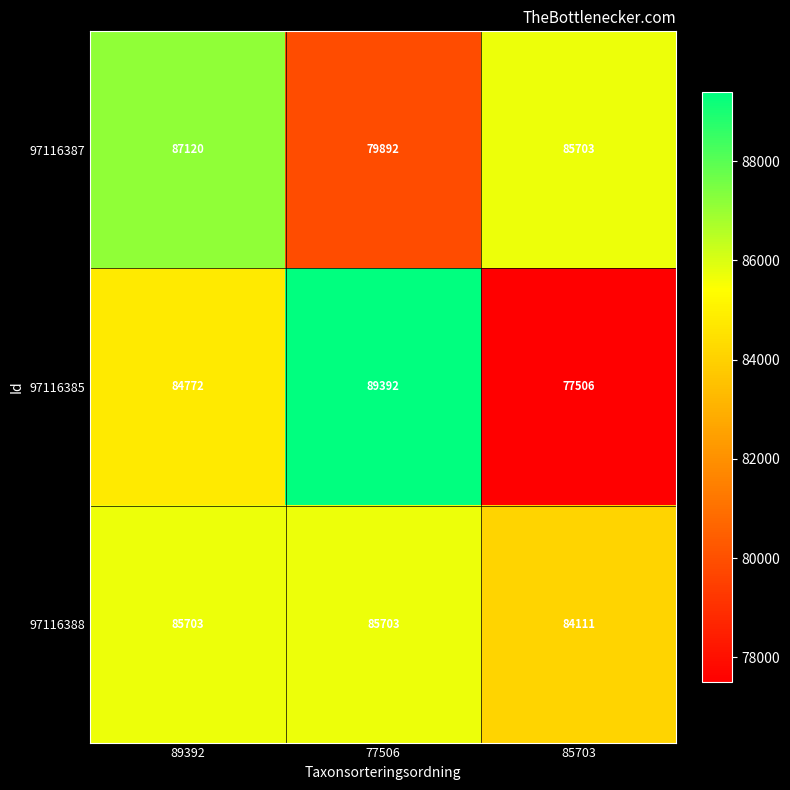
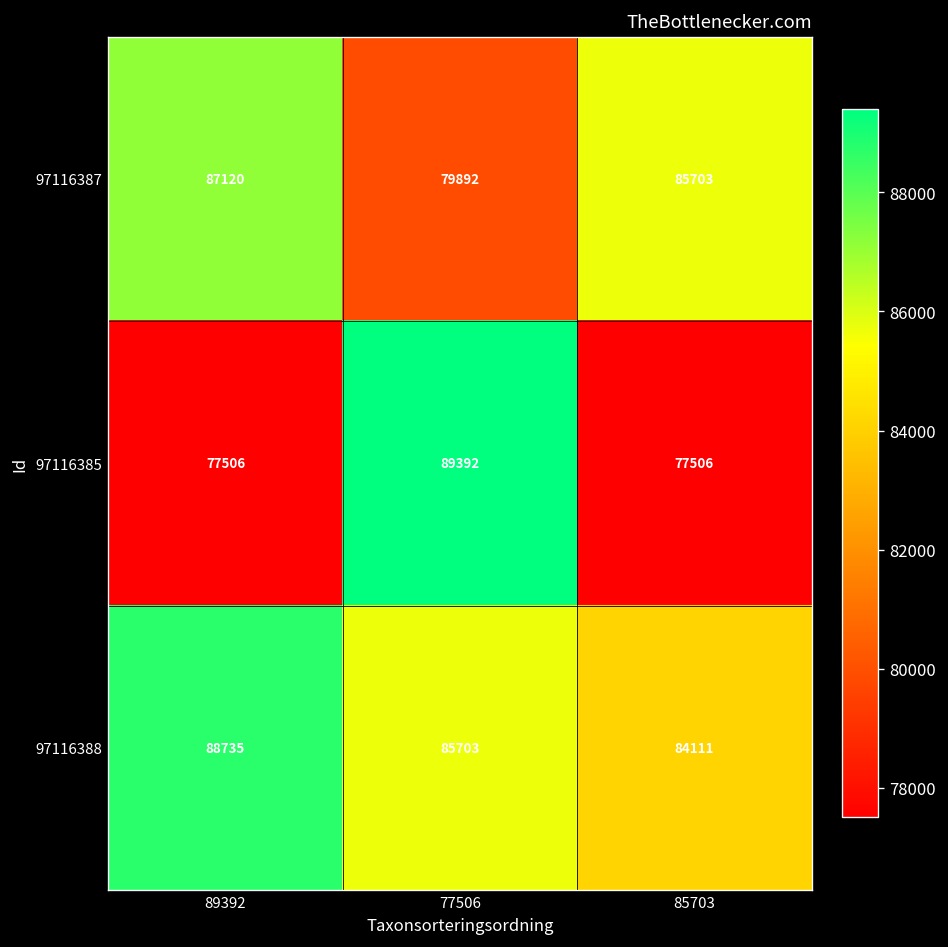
97116385, 89392: 84772 -> 77506
97116388, 89392: 85703 -> 88735
